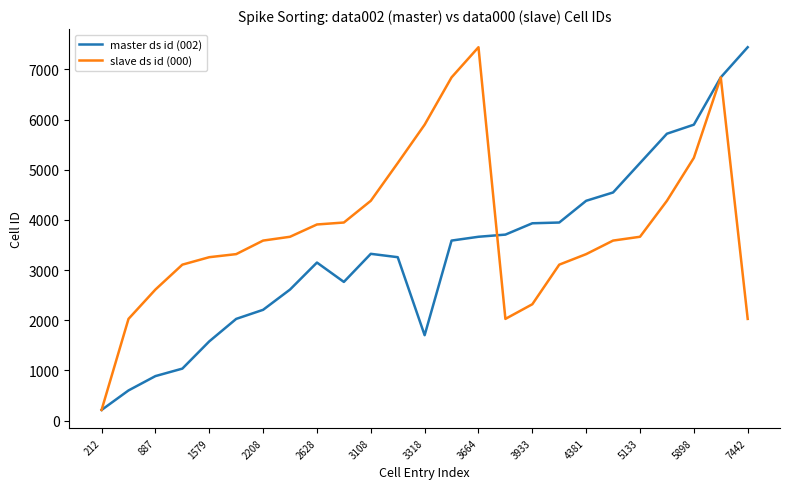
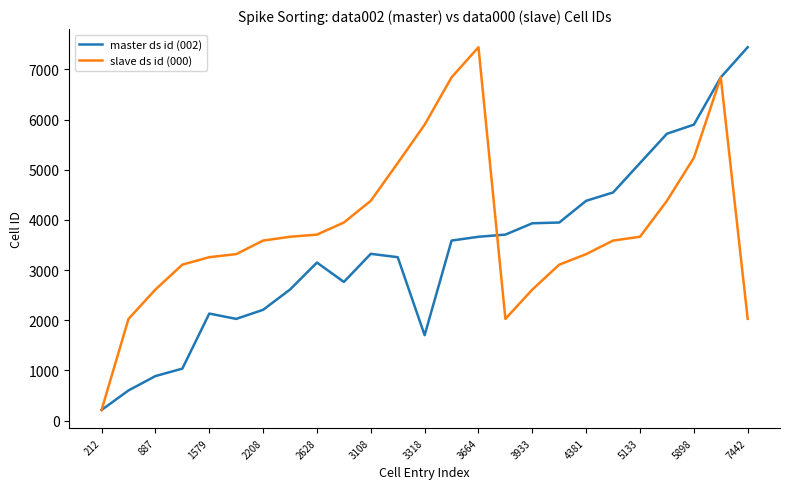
master ds id (002), 1579: 1600 -> 2100
slave ds id (000), 2628: 3900 -> 3700
slave ds id (000), 3933: 2300 -> 2600
